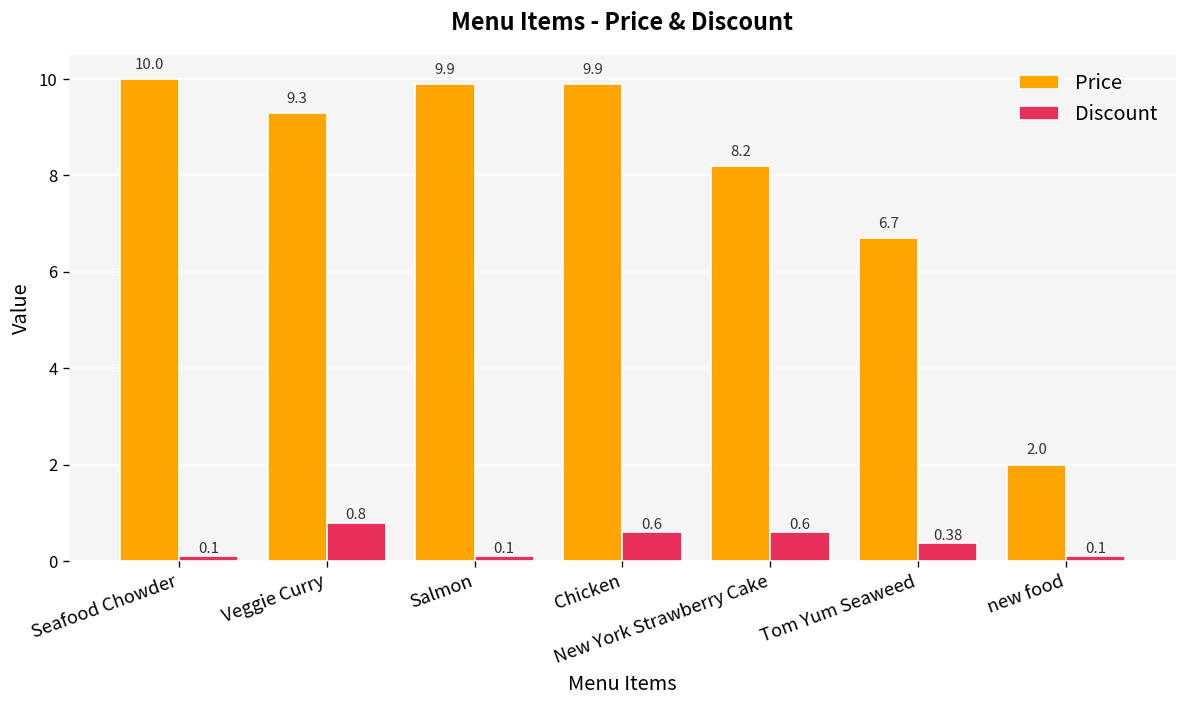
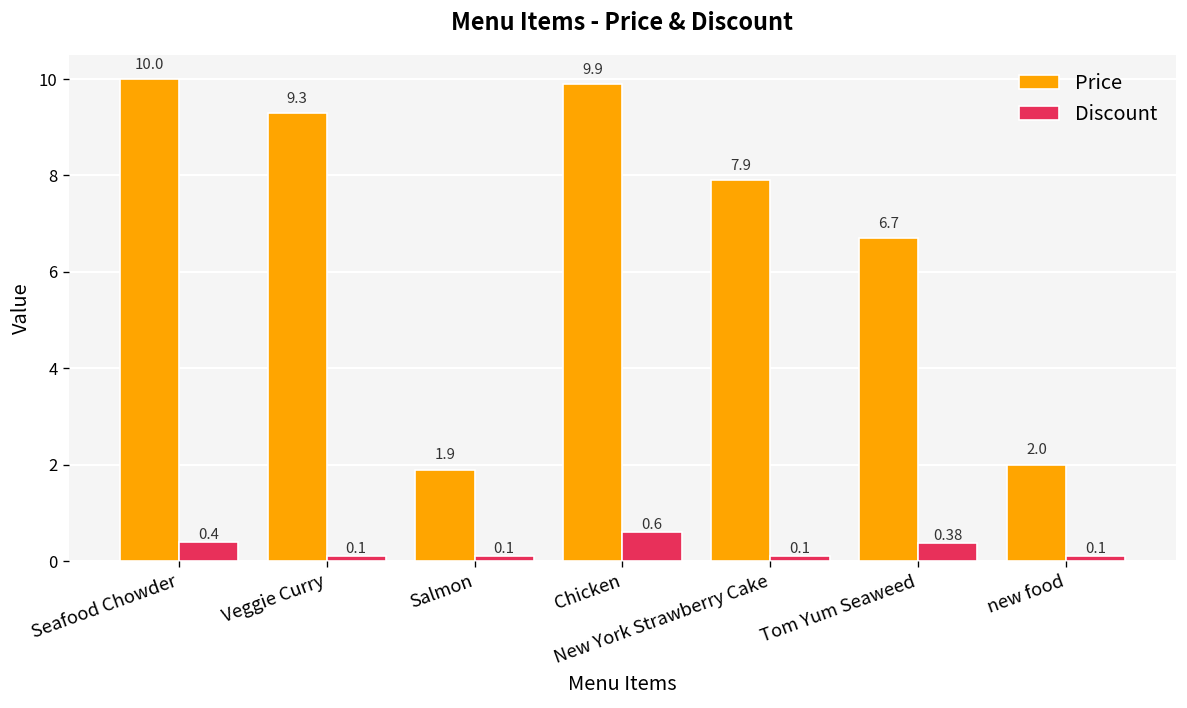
Discount, Seafood Chowder: 0.1 -> 0.4
Discount, Veggie Curry: 0.8 -> 0.1
Price, Salmon: 9.9 -> 1.9
Price, New York Strawberry Cake: 8.2 -> 7.9
Discount, New York Strawberry Cake: 0.6 -> 0.1
